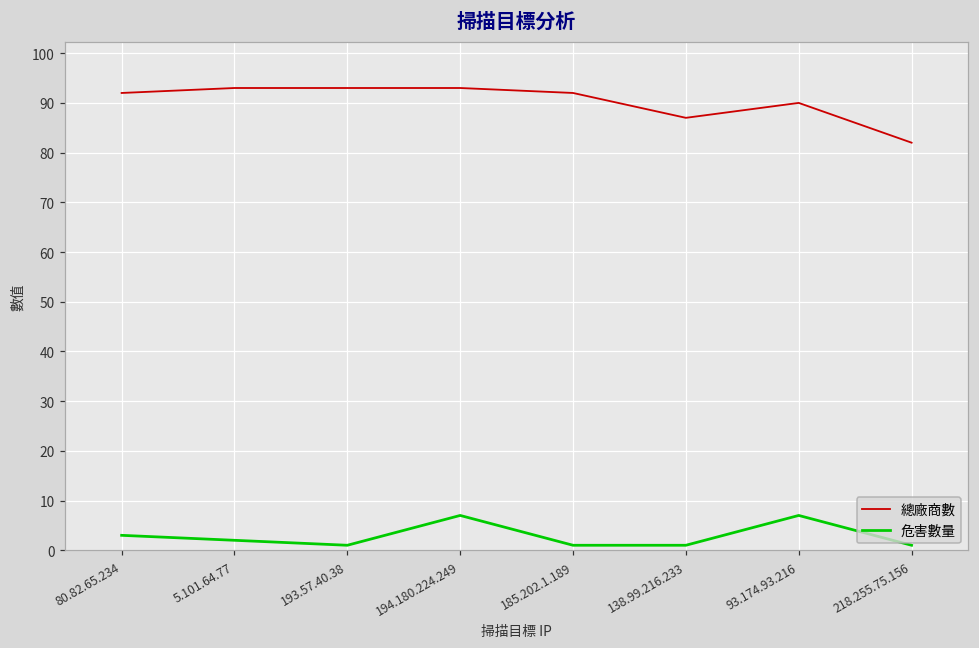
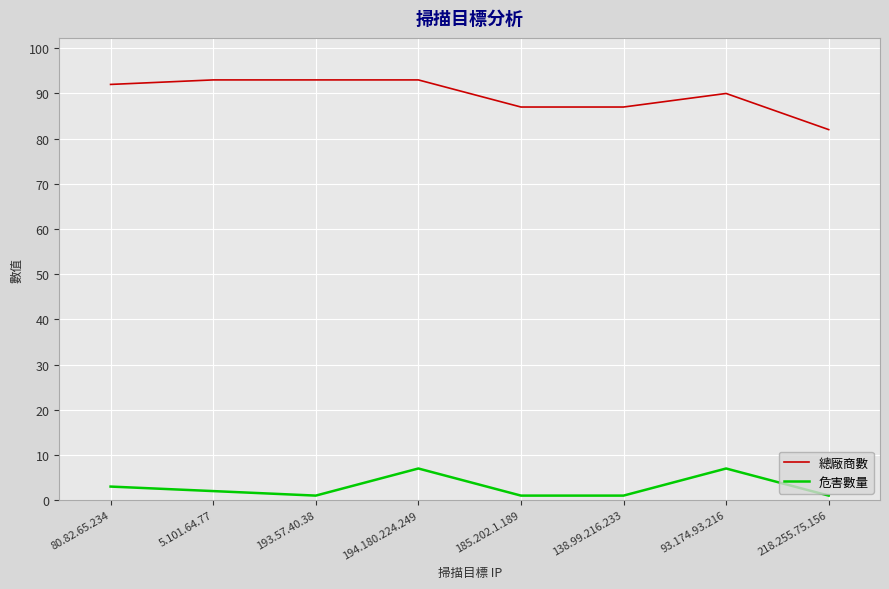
總廠商數, 185.202.1.189: 92 -> 87
